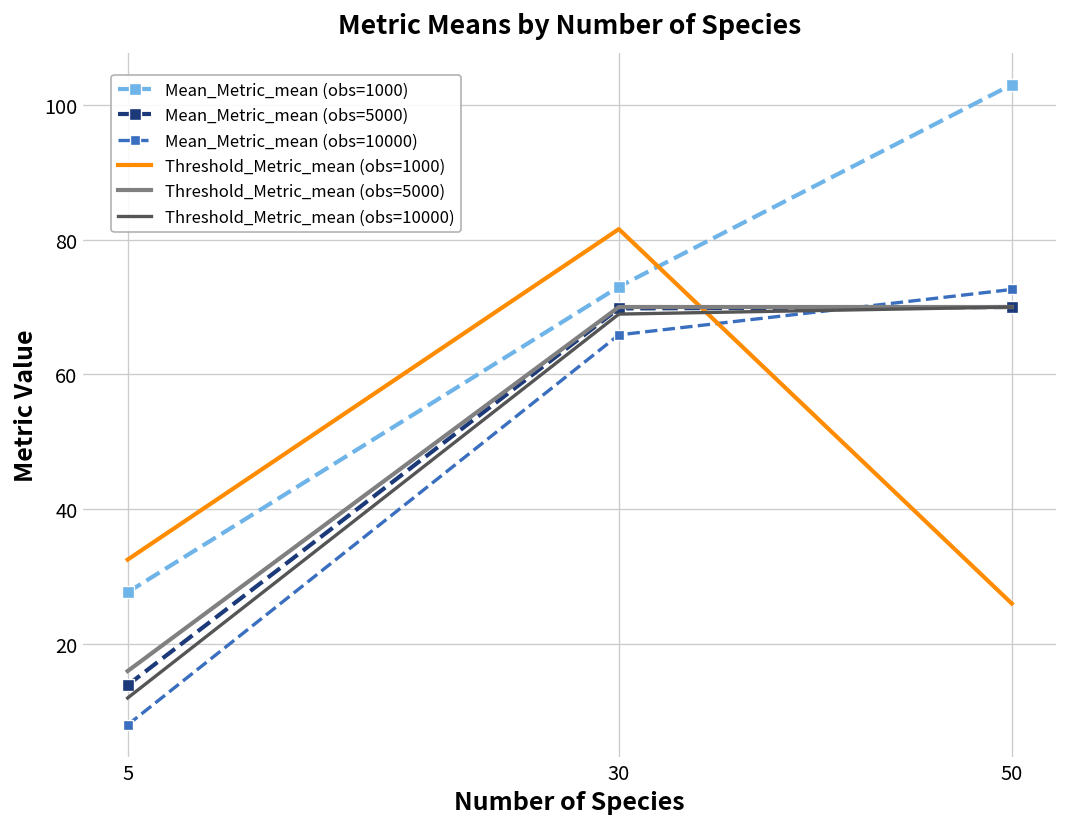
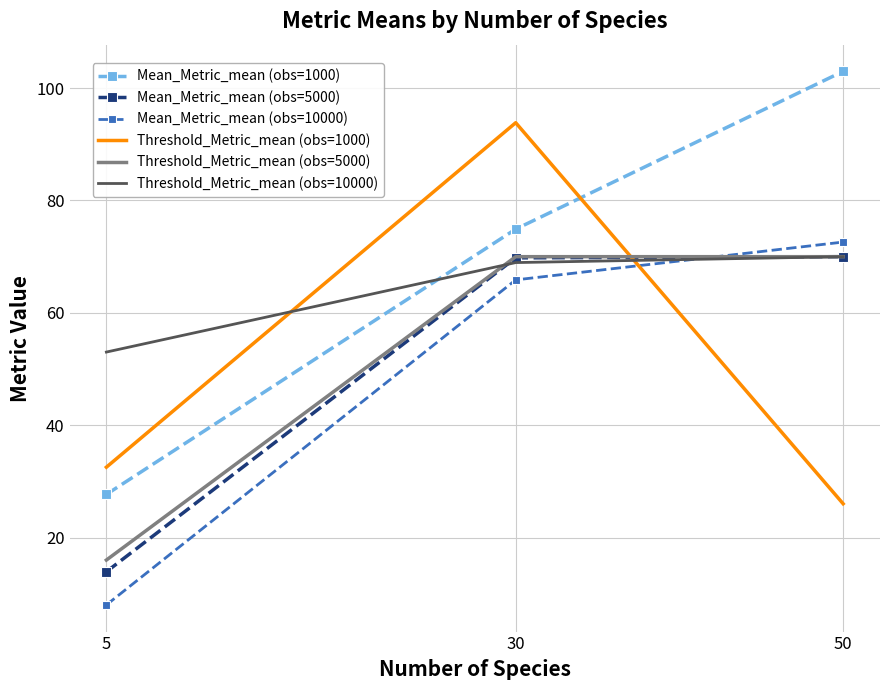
Threshold_Metric_mean (obs=10000), 5: 12 -> 53
Mean_Metric_mean (obs=1000), 30: 73 -> 75
Threshold_Metric_mean (obs=1000), 30: 82 -> 94
